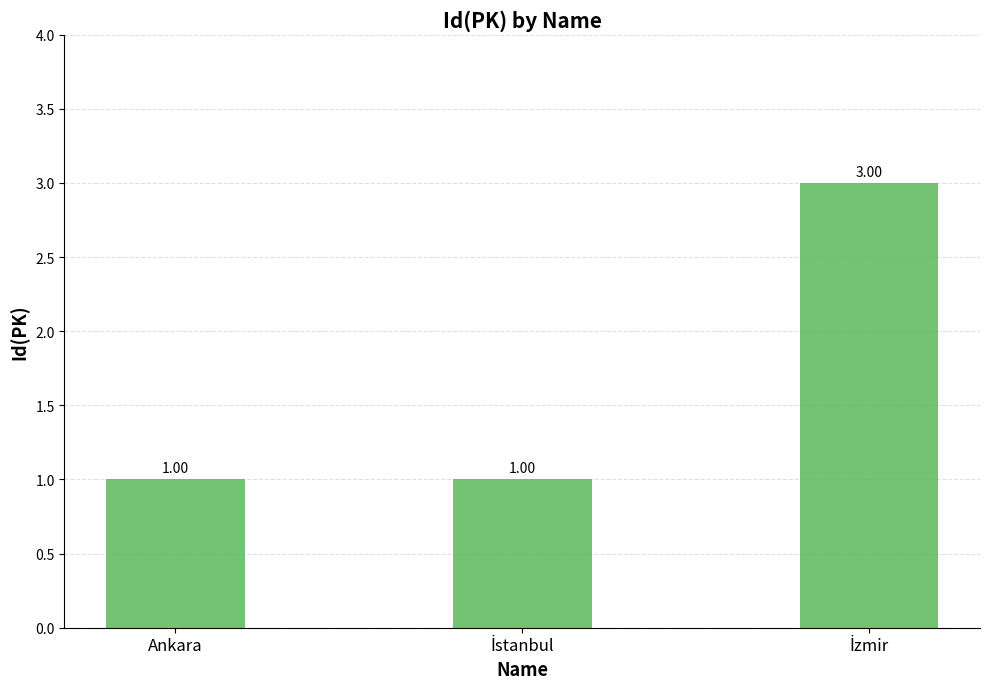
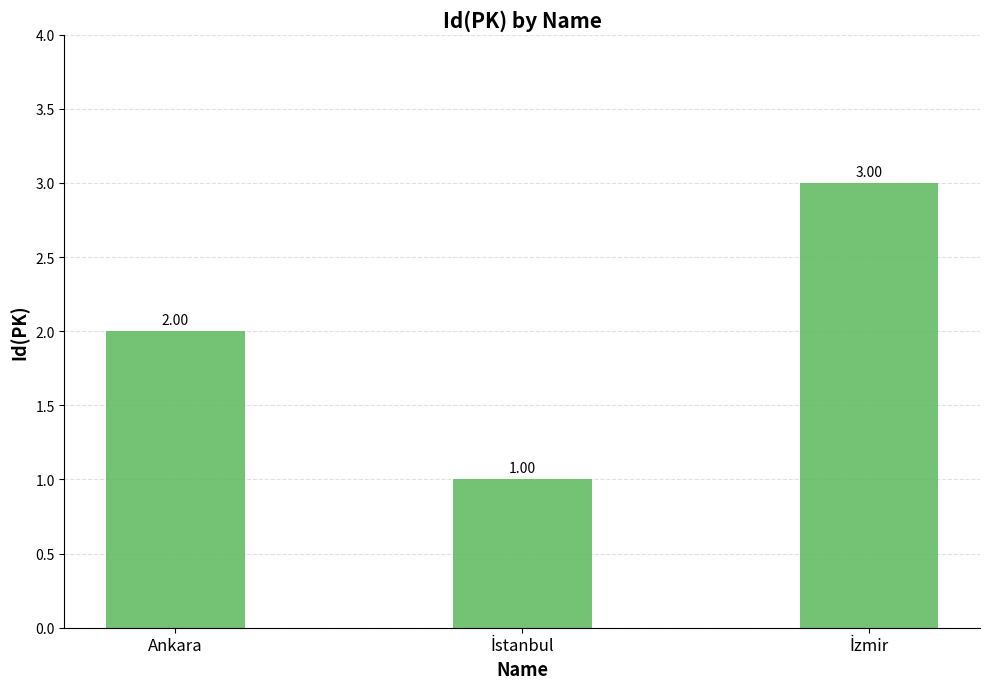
Ankara: 1.00 -> 2.00
